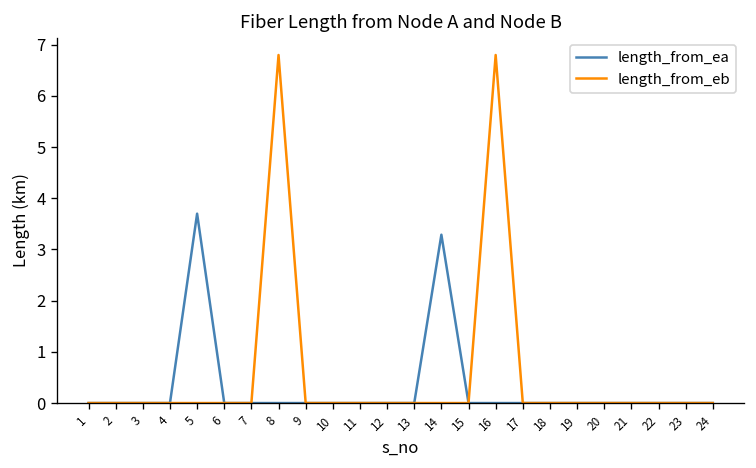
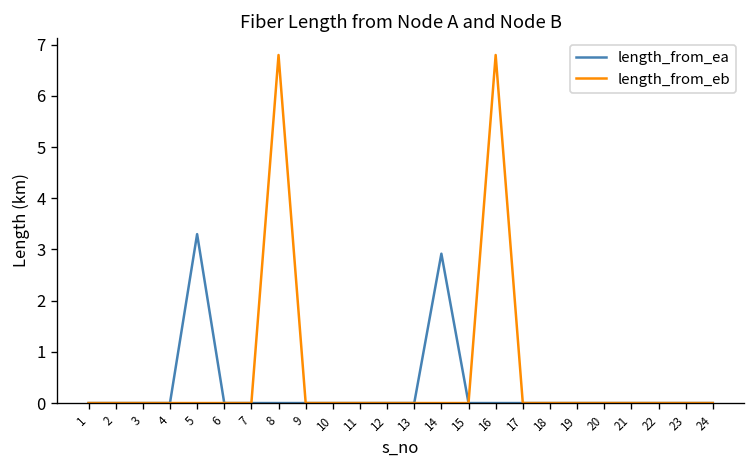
length_from_ea, 5: 3.7 -> 3.3
length_from_ea, 14: 3.3 -> 2.9
